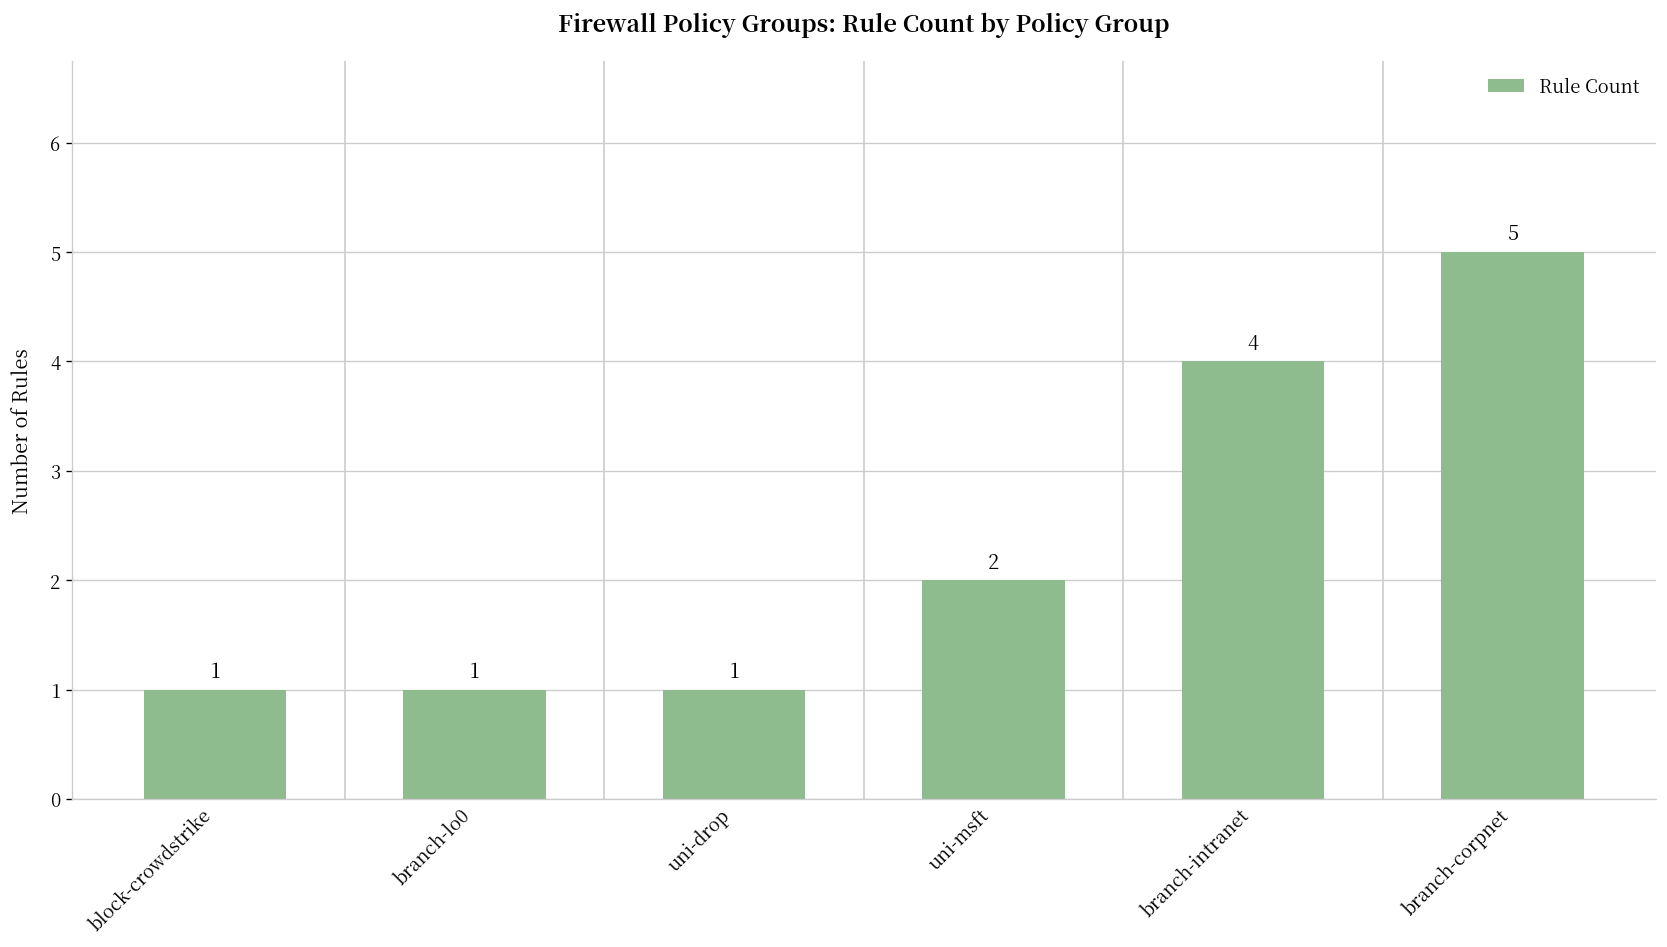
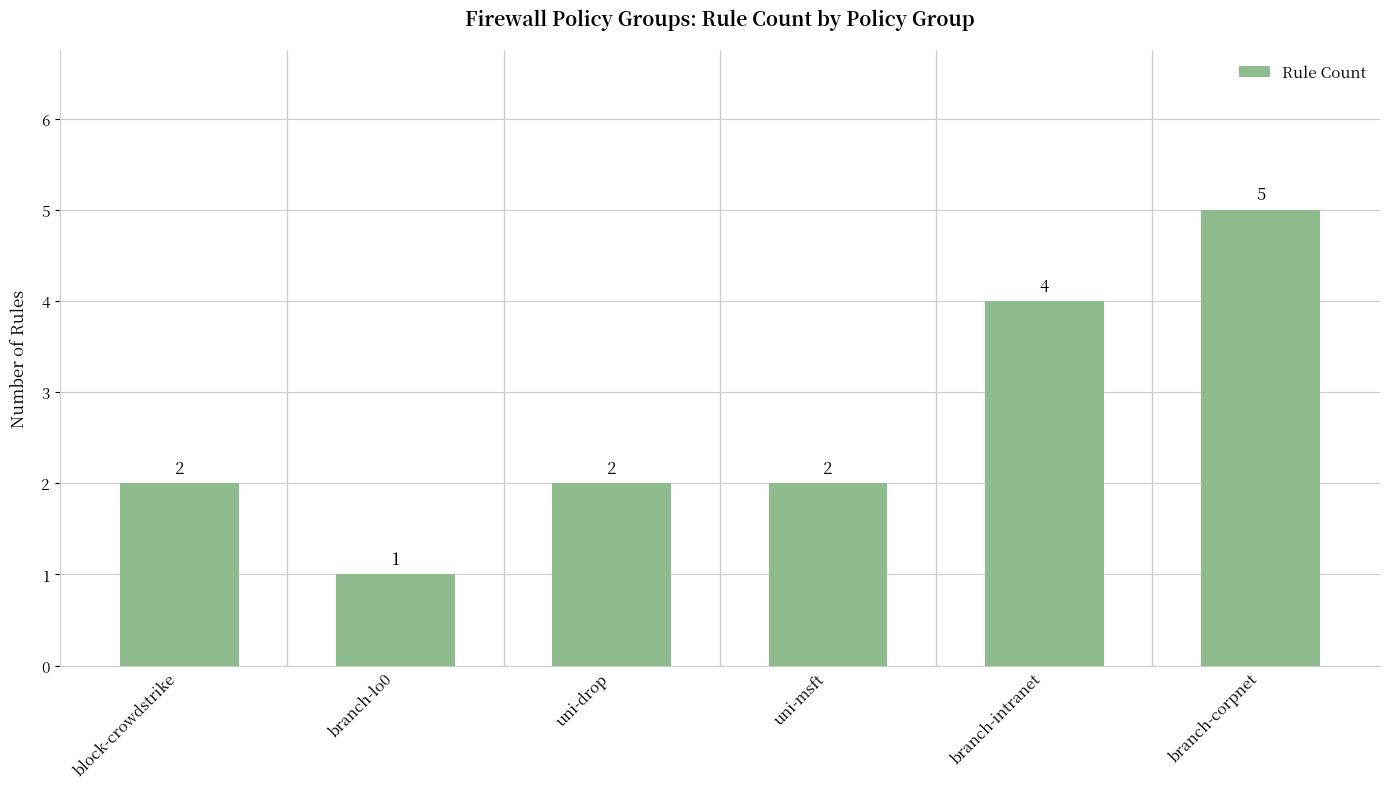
block-crowdstrike: 1 -> 2
uni-drop: 1 -> 2
